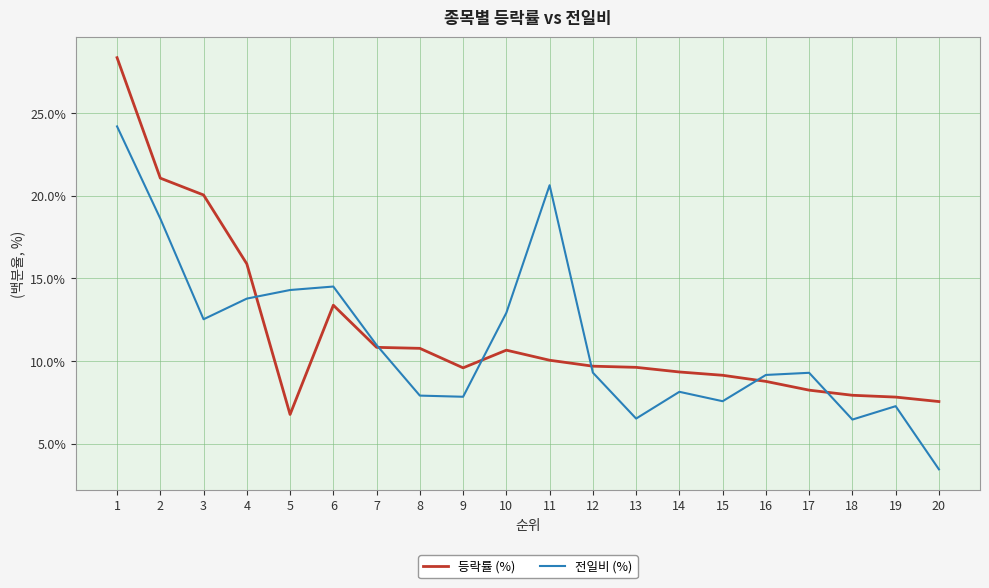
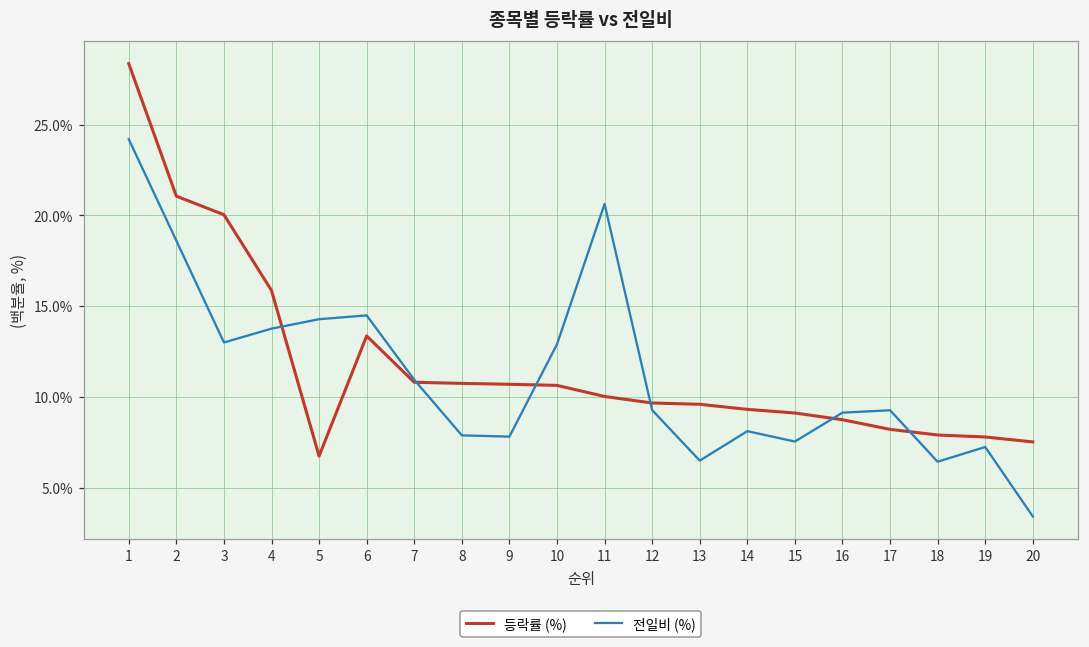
전일비 (%), 3: 12.5% -> 13.0%
등락률 (%), 9: 9.6% -> 10.7%
